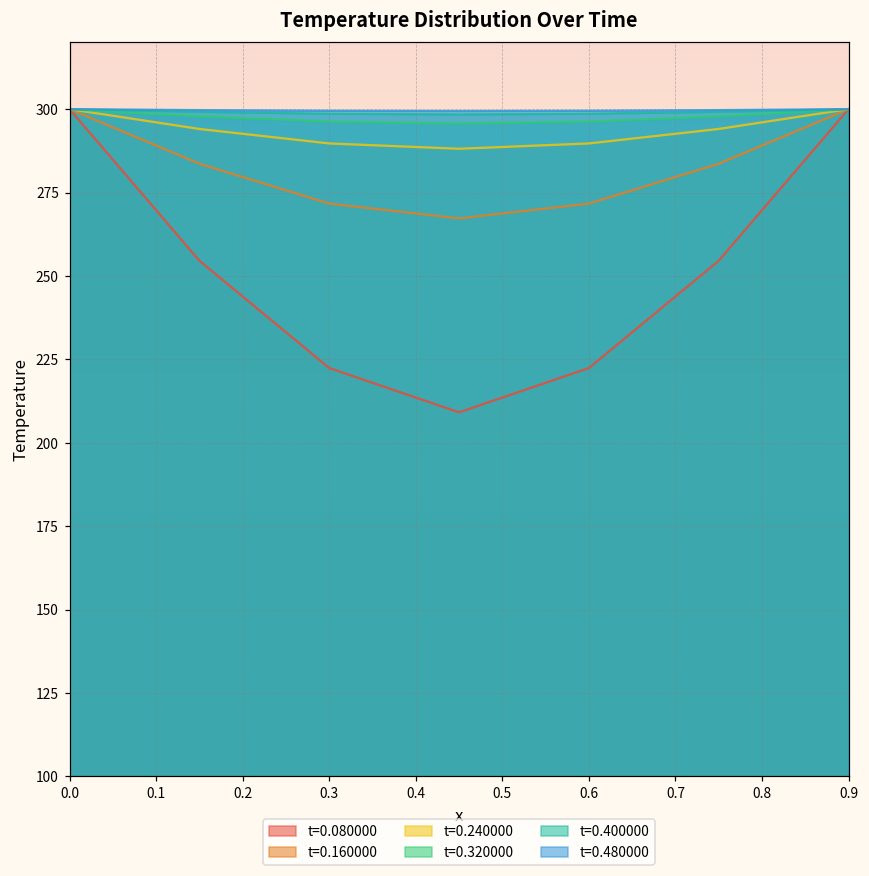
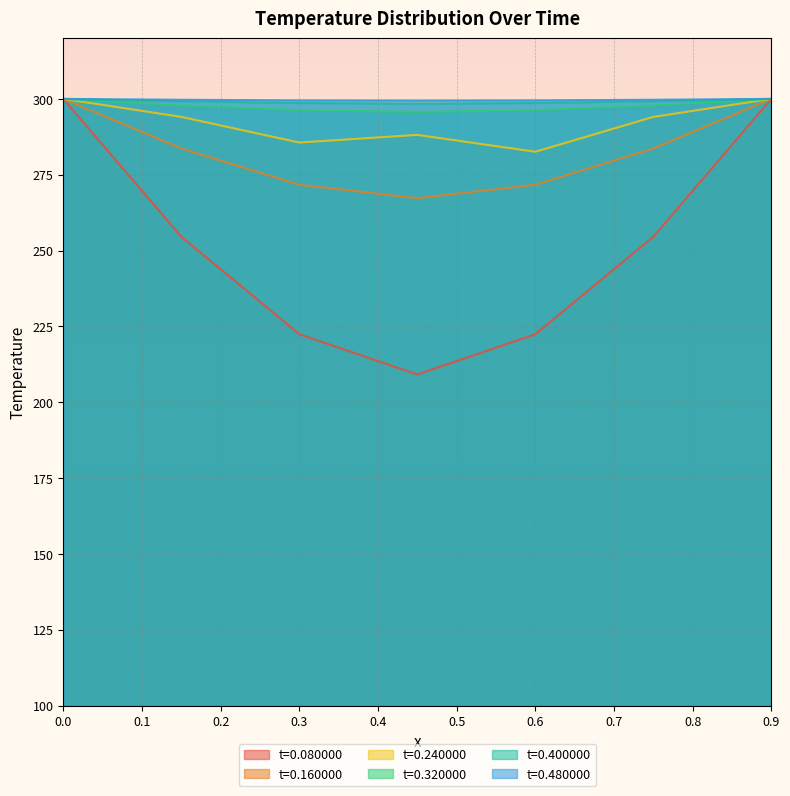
t=0.240000, 0.3: 290 -> 286
t=0.240000, 0.6: 290 -> 283
